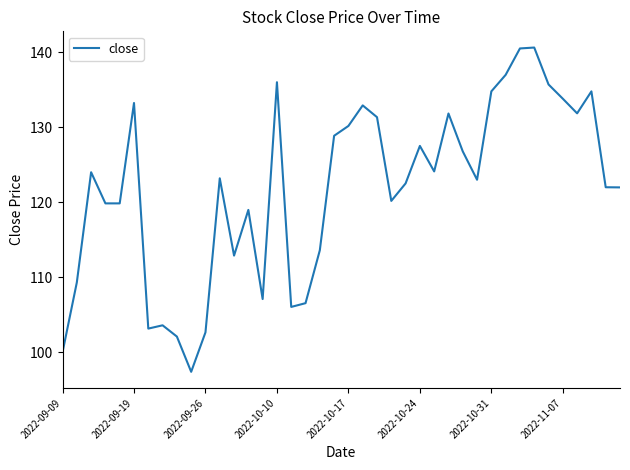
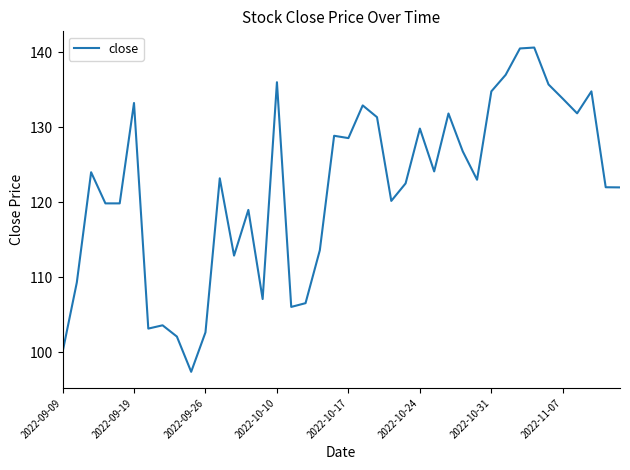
2022-10-17: 130 -> 129
2022-10-24: 128 -> 130
